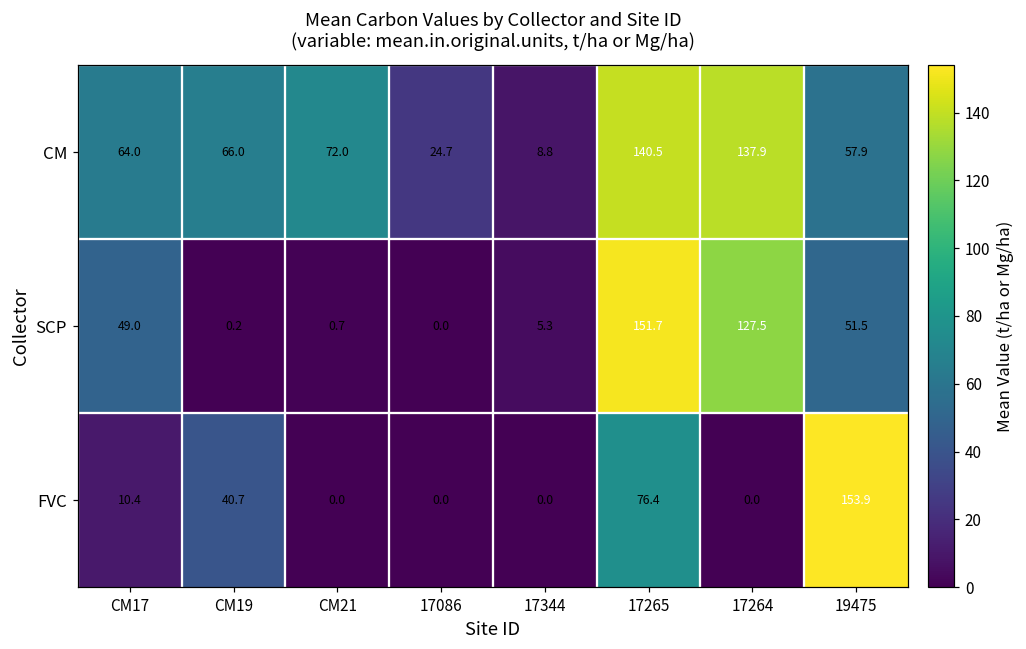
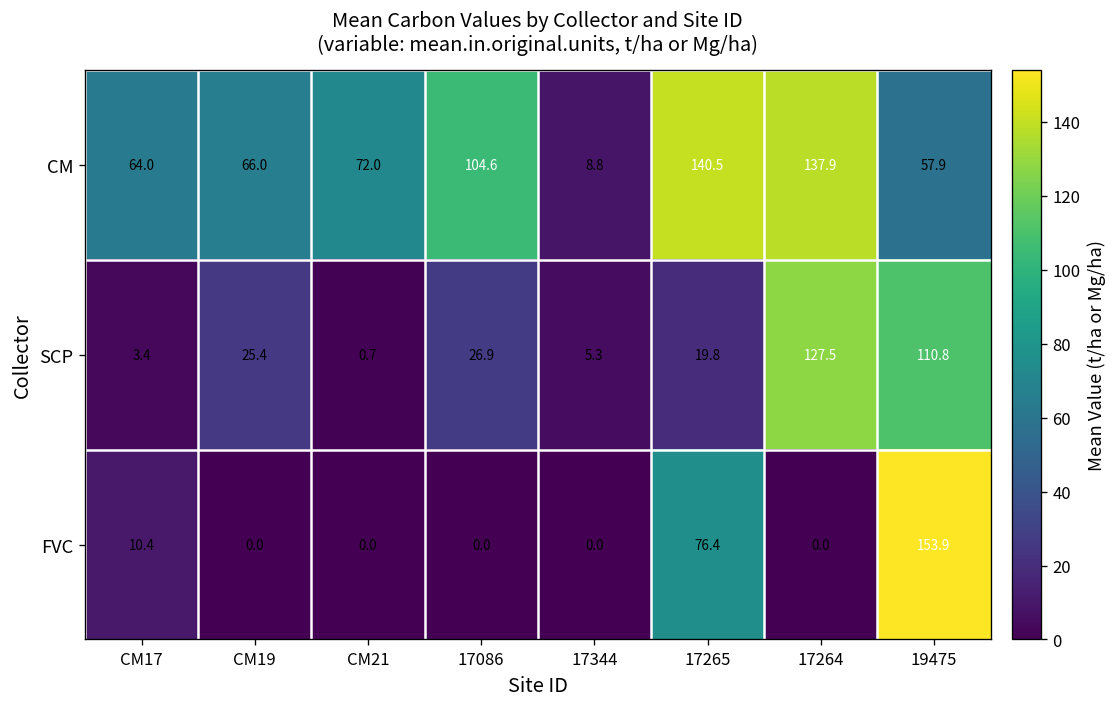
CM, 17086: 24.7 -> 104.6
SCP, CM17: 49.0 -> 3.4
SCP, CM19: 0.2 -> 25.4
SCP, 17086: 0.0 -> 26.9
SCP, 17265: 151.7 -> 19.8
SCP, 19475: 51.5 -> 110.8
FVC, CM19: 40.7 -> 0.0
